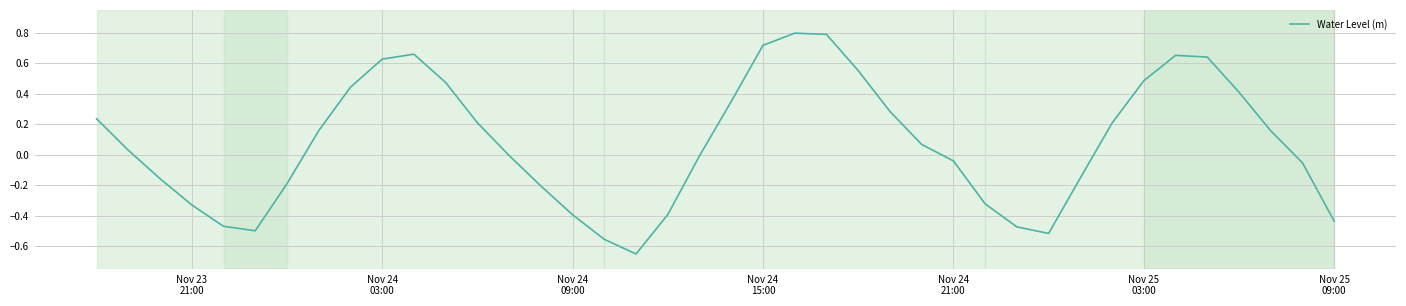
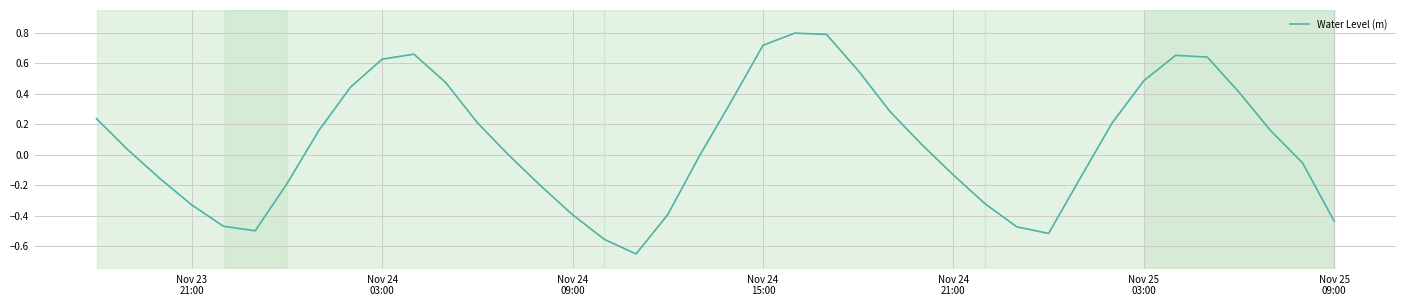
Nov 24 21:00: -0.04 -> -0.13
